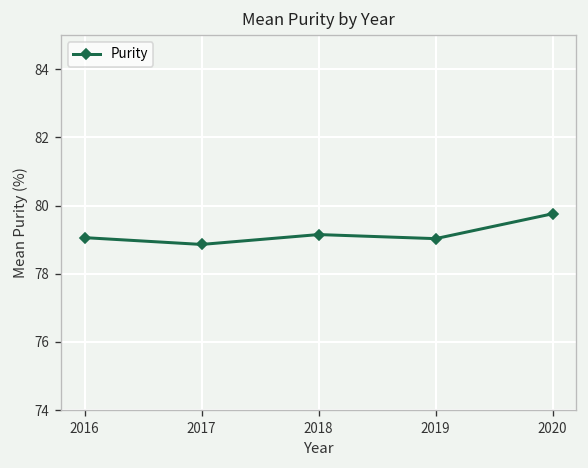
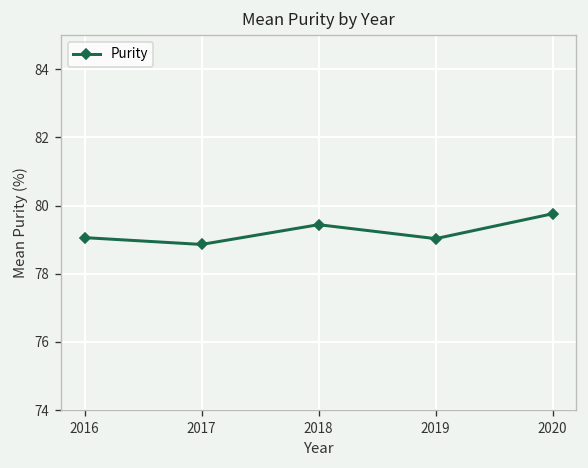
2018: 79.2 -> 79.4
